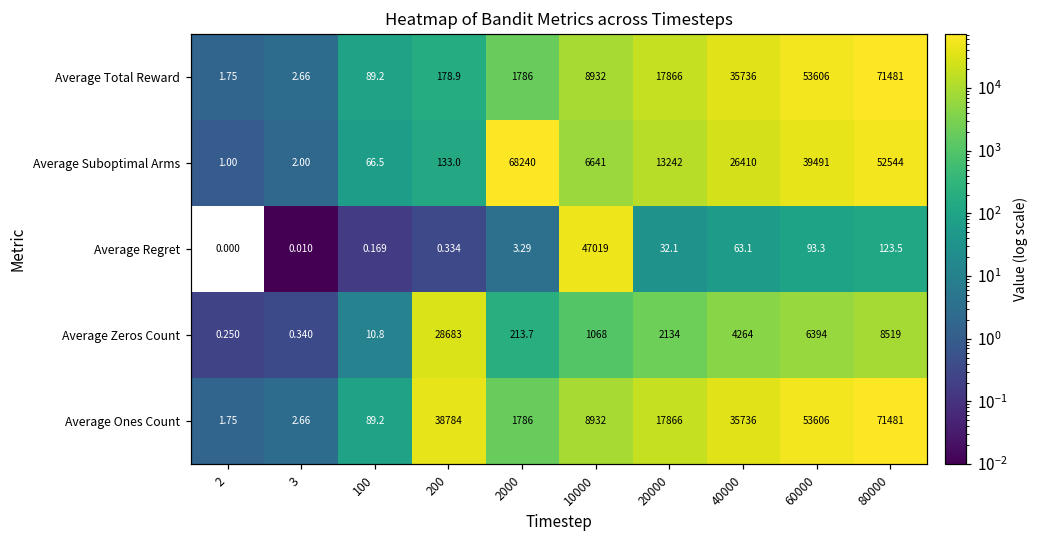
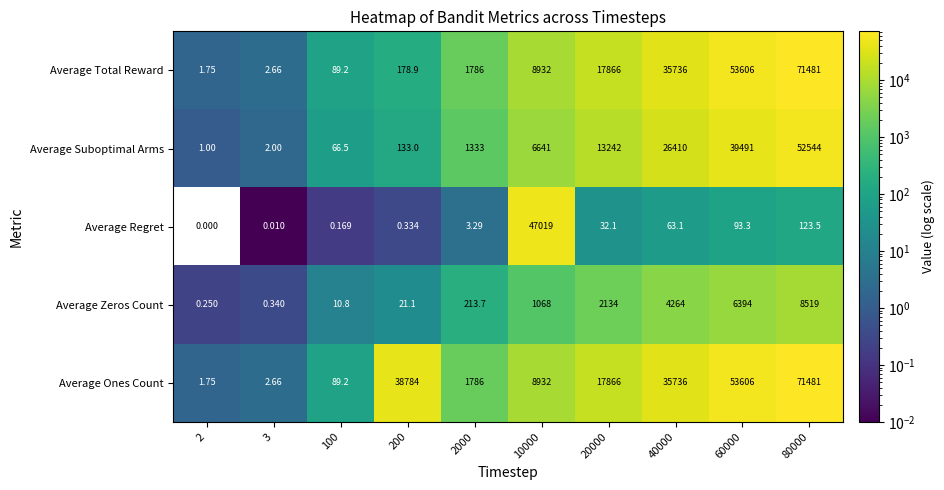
Average Suboptimal Arms, 2000: 68240 -> 1333
Average Zeros Count, 200: 28683 -> 21.1
